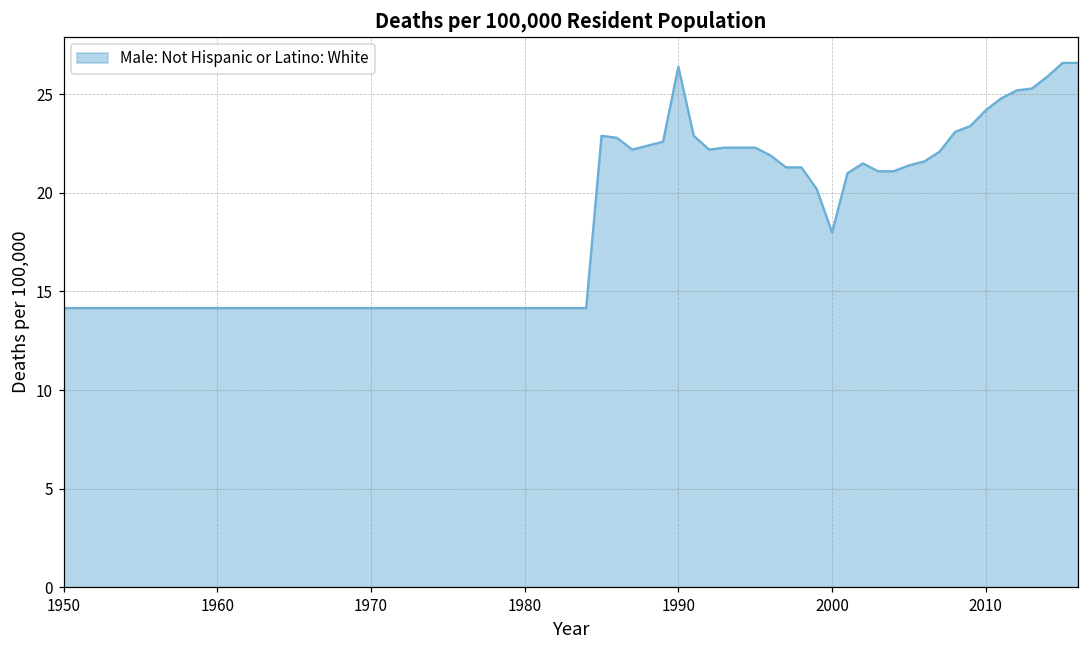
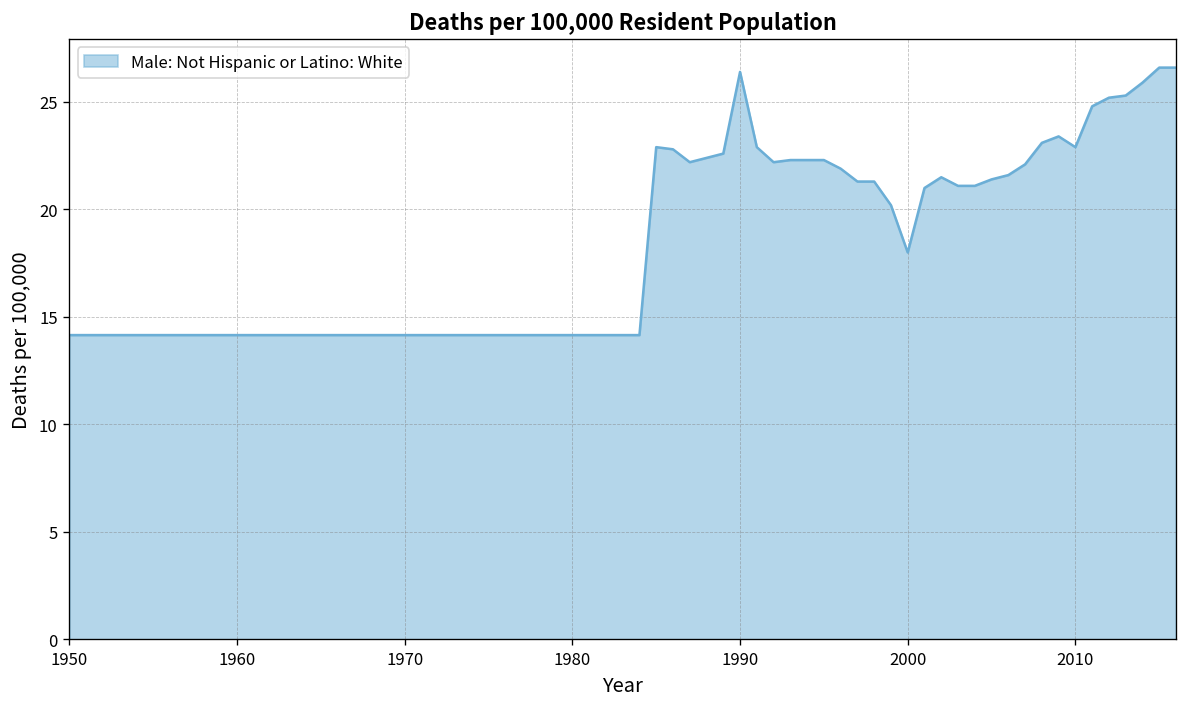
2010: 24.2 -> 22.9
